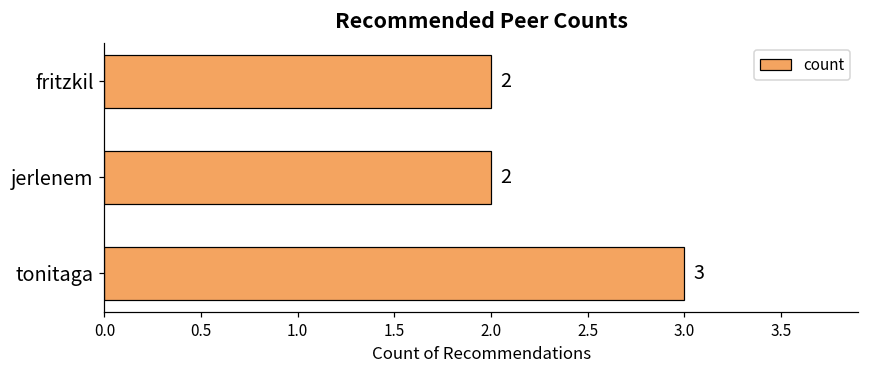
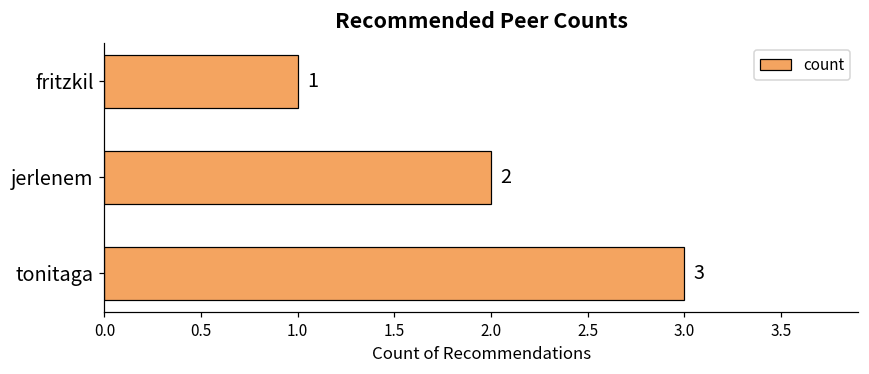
fritzkil: 2 -> 1
